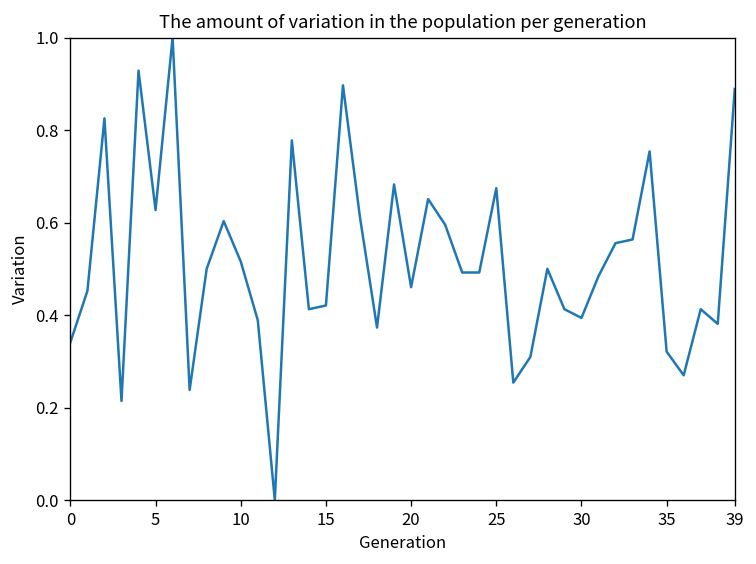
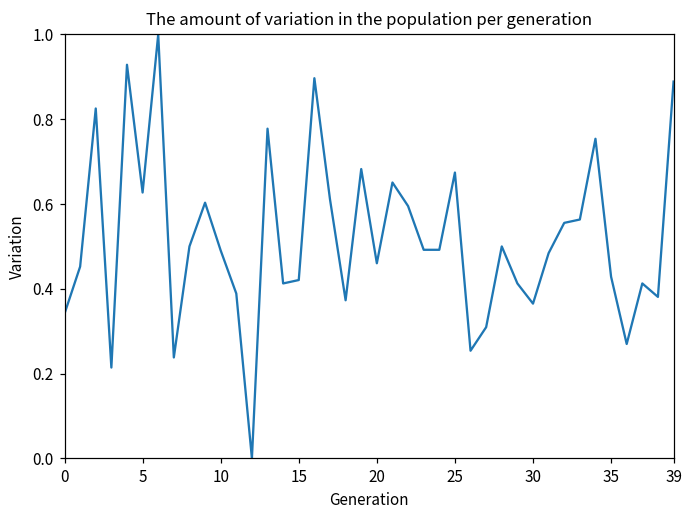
10: 0.52 -> 0.49
30: 0.39 -> 0.37
35: 0.32 -> 0.43
